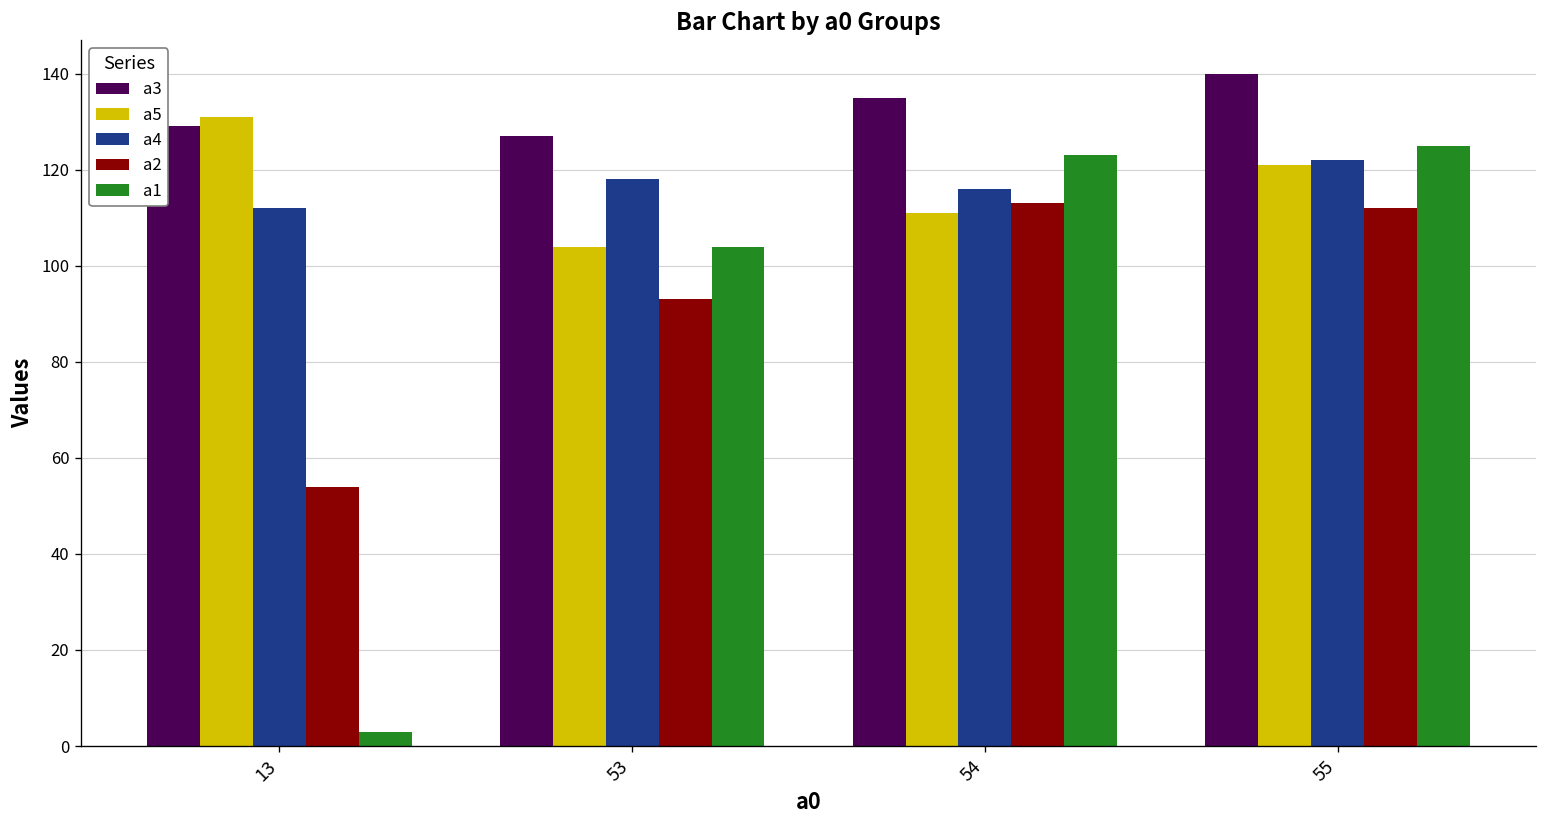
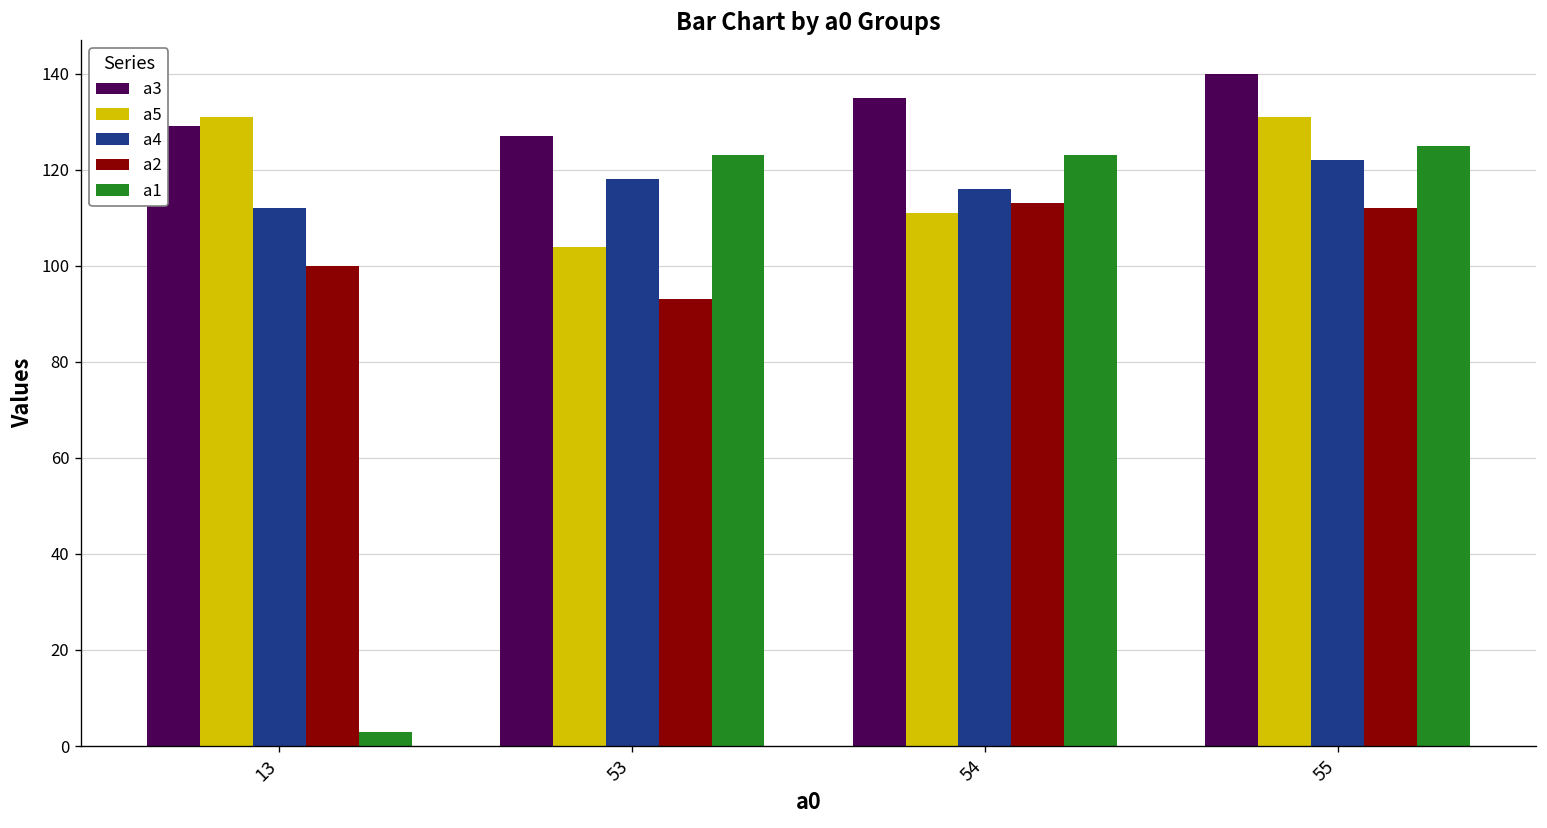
a2, 13: 54 -> 100
a1, 53: 104 -> 123
a5, 55: 121 -> 131
